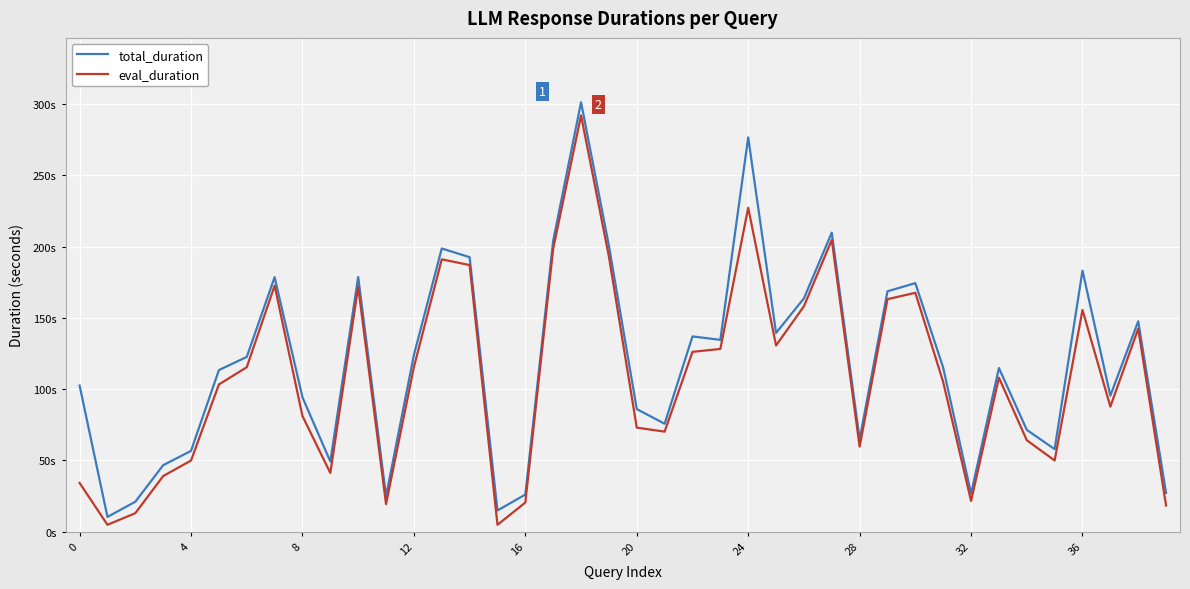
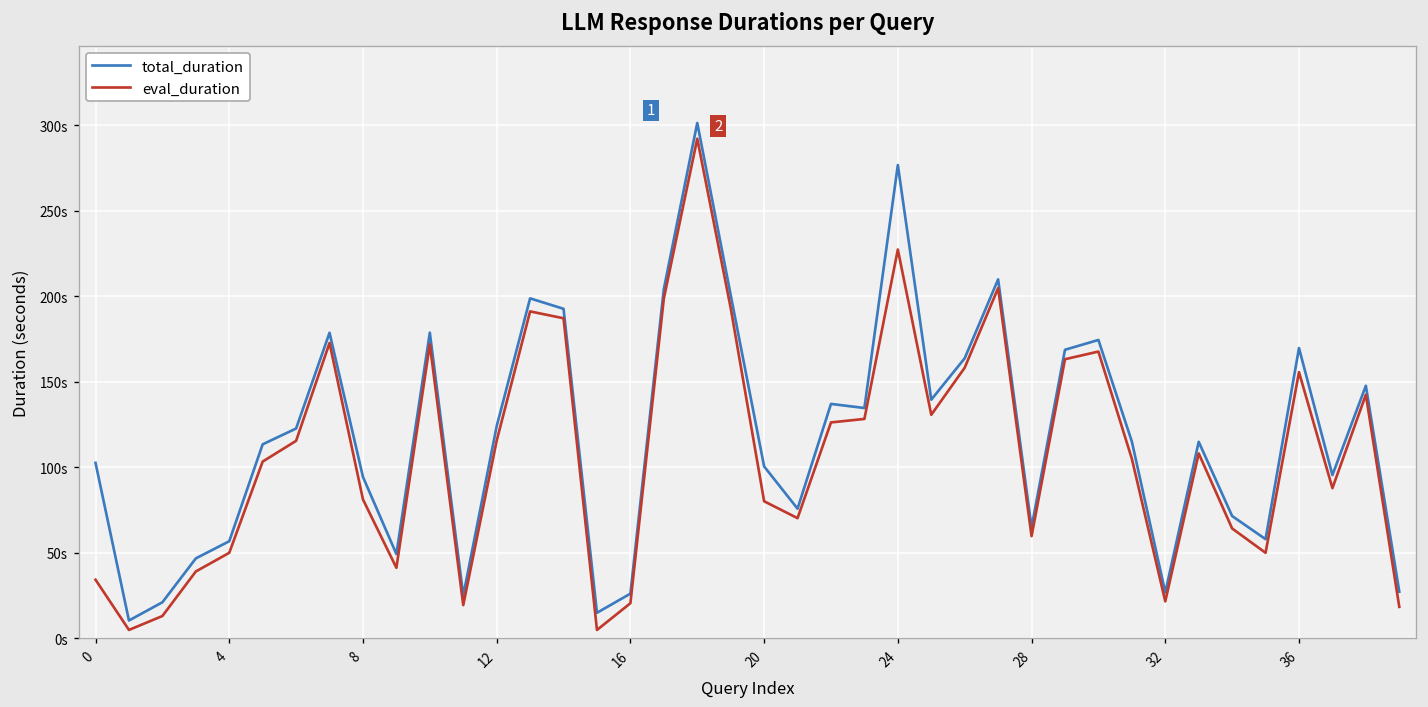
total_duration, 20: 86s -> 101s
eval_duration, 20: 73s -> 80s
total_duration, 36: 183s -> 170s
